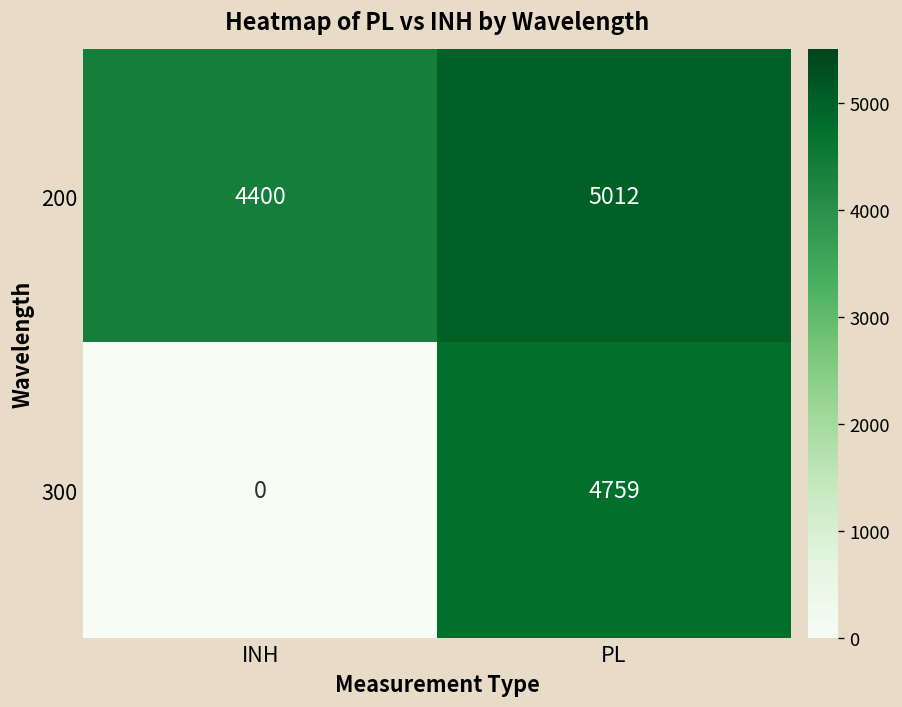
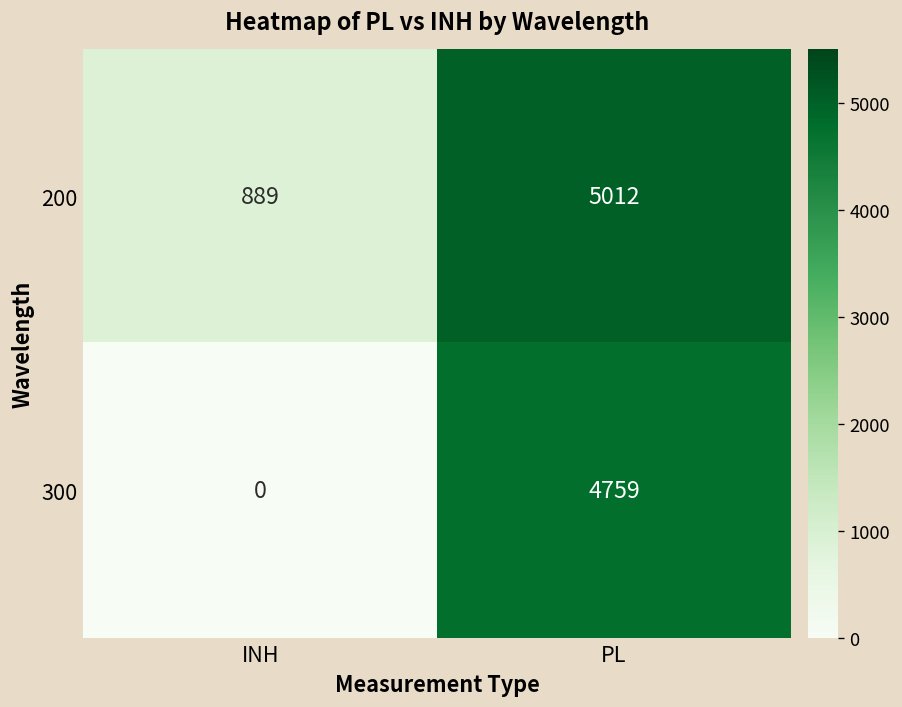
200, INH: 4400 -> 889
